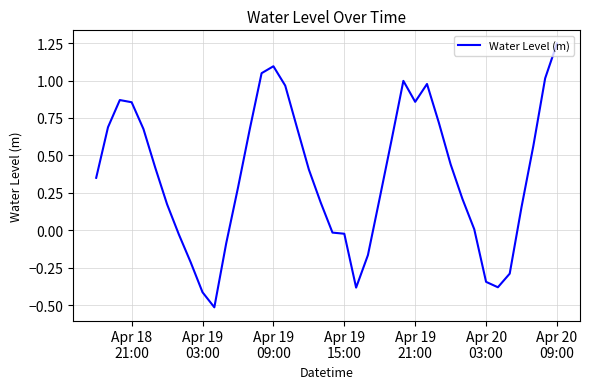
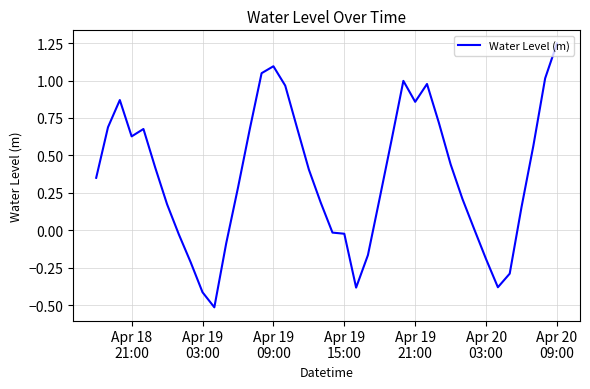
Apr 18 21:00: 0.86 -> 0.63
Apr 20 03:00: -0.34 -> -0.19
